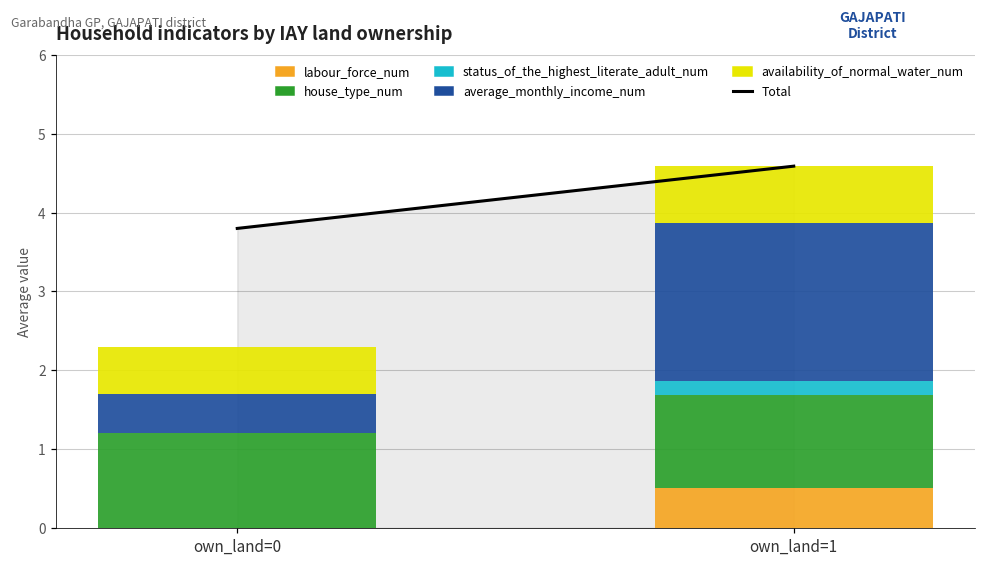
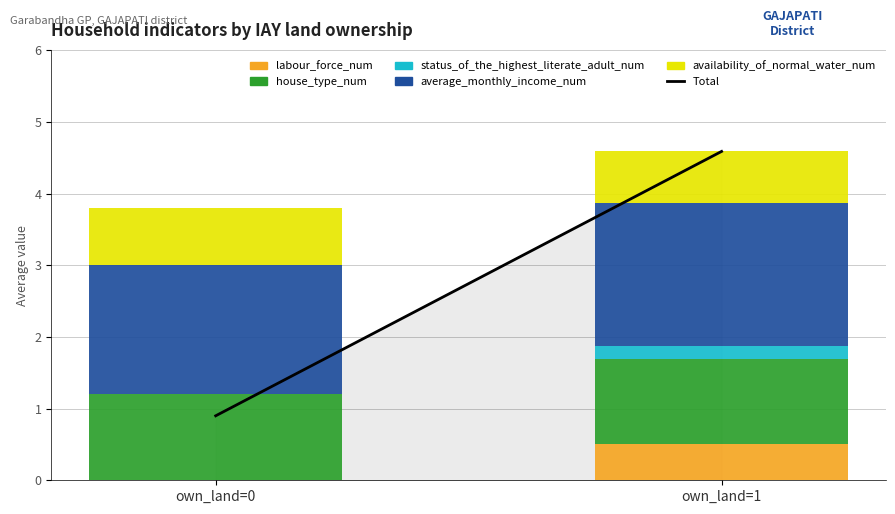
Total, own_land=0: 3.8 -> 0.9
average_monthly_income_num, own_land=0: 0.5 -> 1.8
availability_of_normal_water_num, own_land=0: 0.6 -> 0.8
